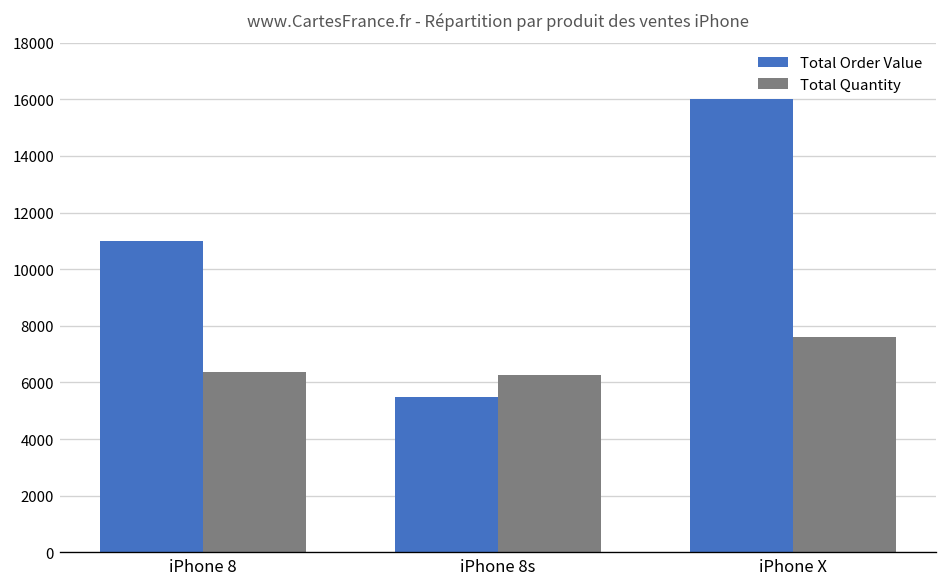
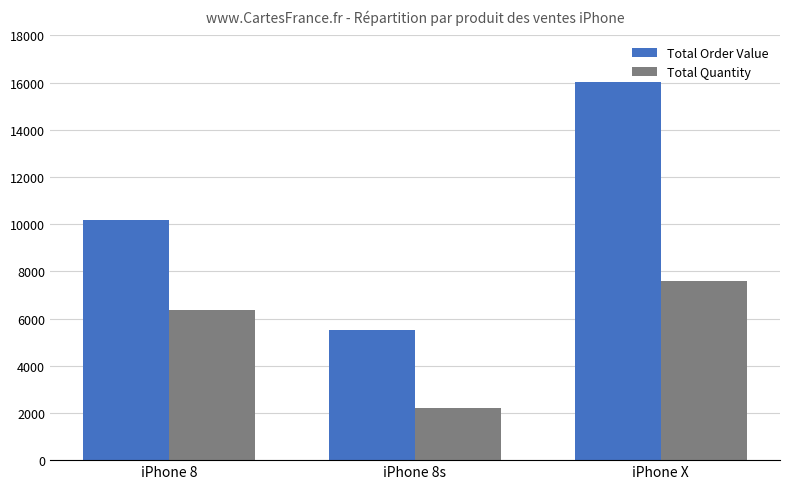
Total Order Value, iPhone 8: 11000 -> 10200
Total Quantity, iPhone 8s: 6300 -> 2200
